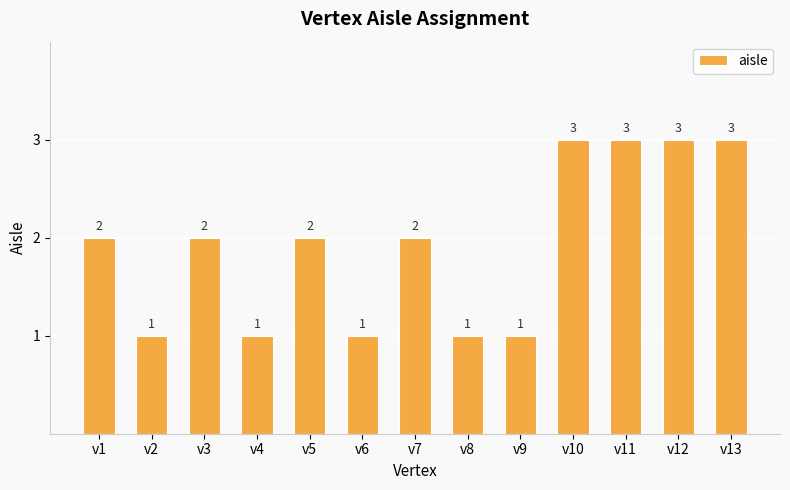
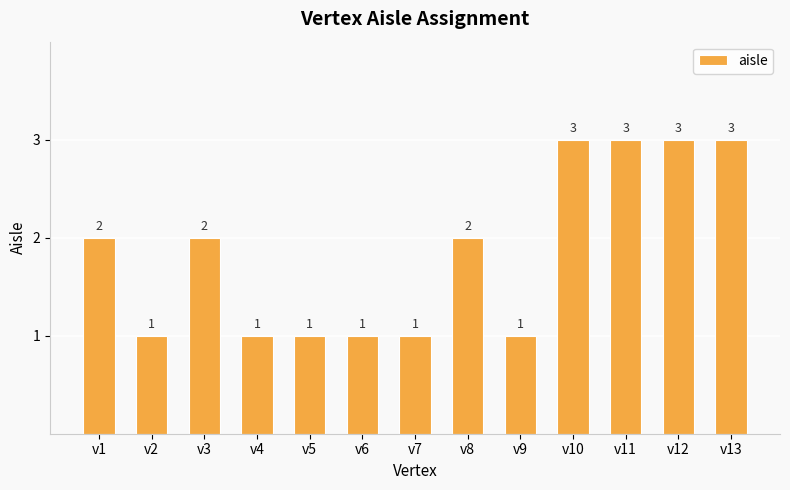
v5: 2 -> 1
v7: 2 -> 1
v8: 1 -> 2
